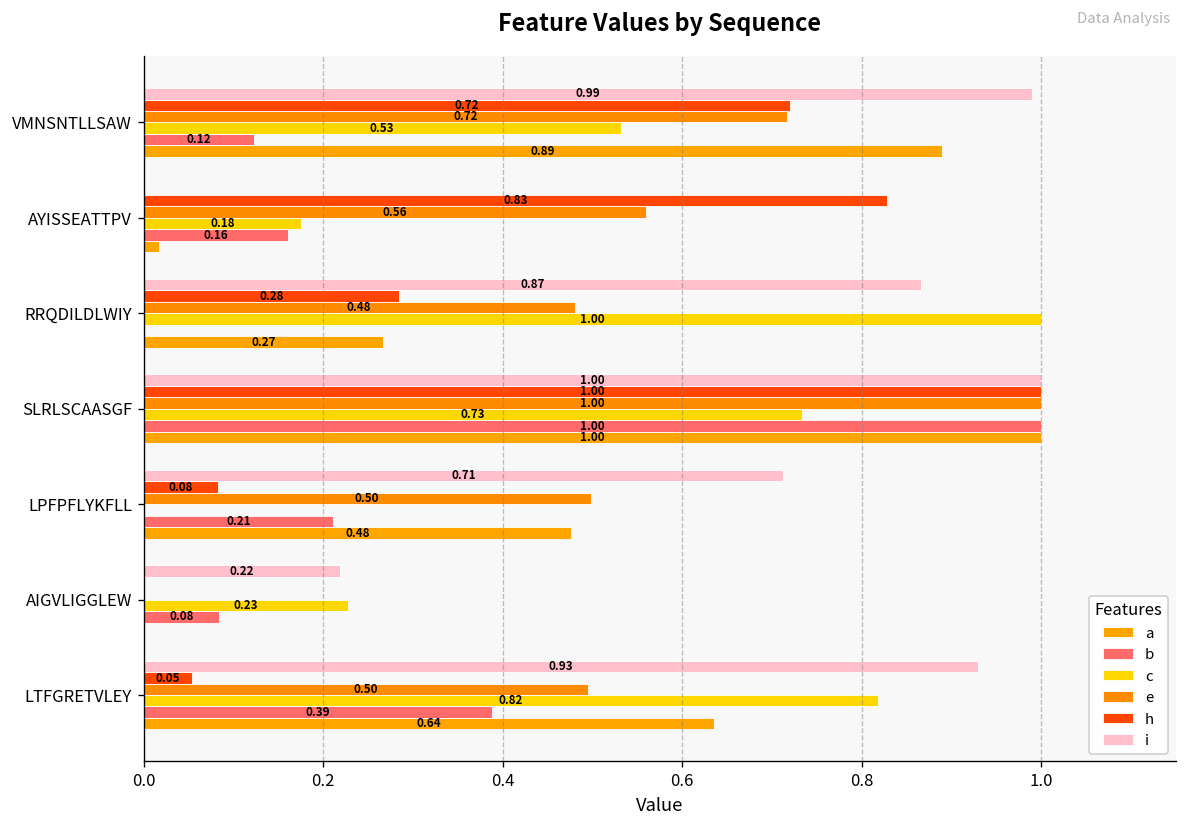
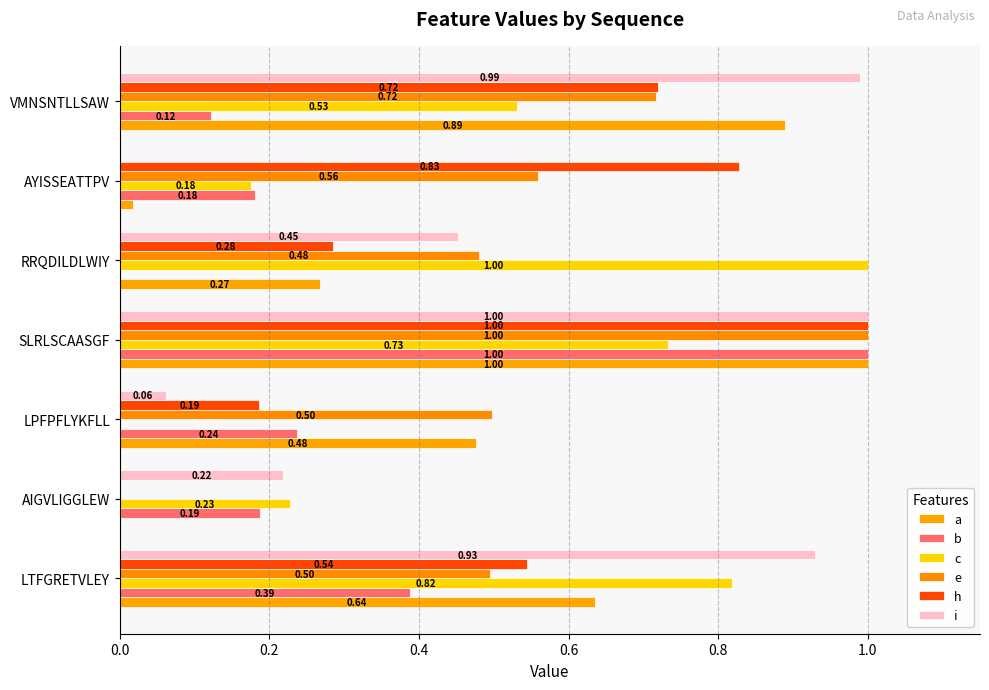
b, AYISSEATTPV: 0.16 -> 0.18
i, RRQDILDLWIY: 0.87 -> 0.45
i, LPFPFLYKFLL: 0.71 -> 0.06
h, LPFPFLYKFLL: 0.08 -> 0.19
b, LPFPFLYKFLL: 0.21 -> 0.24
b, AIGVLIGGLEW: 0.08 -> 0.19
h, LTFGRETVLEY: 0.05 -> 0.54
